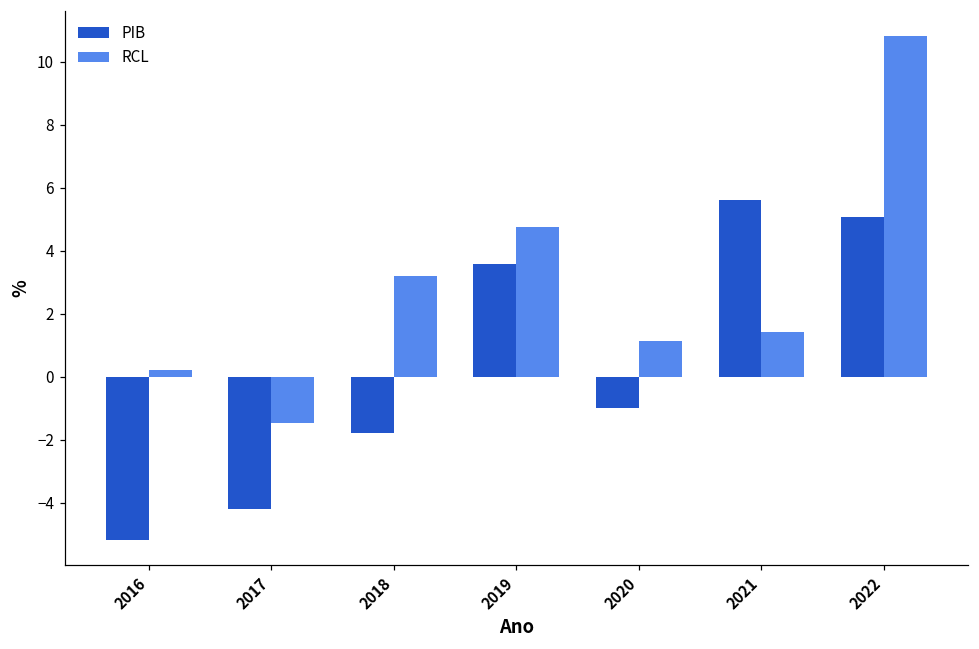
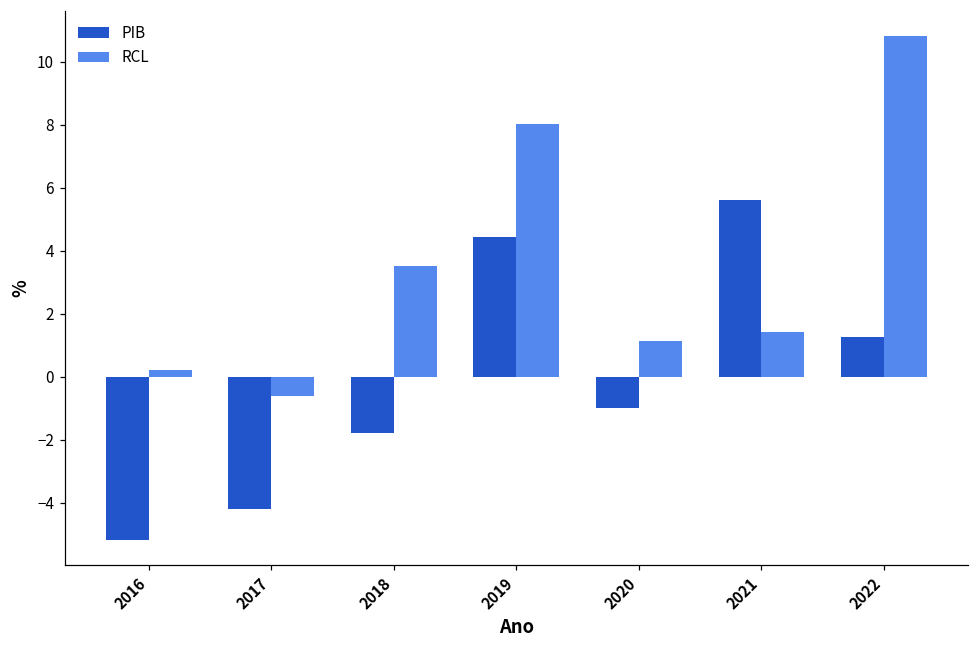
RCL, 2017: -1.5 -> -0.6
RCL, 2018: 3.2 -> 3.5
PIB, 2019: 3.6 -> 4.4
RCL, 2019: 4.7 -> 8.0
PIB, 2022: 5.1 -> 1.3
